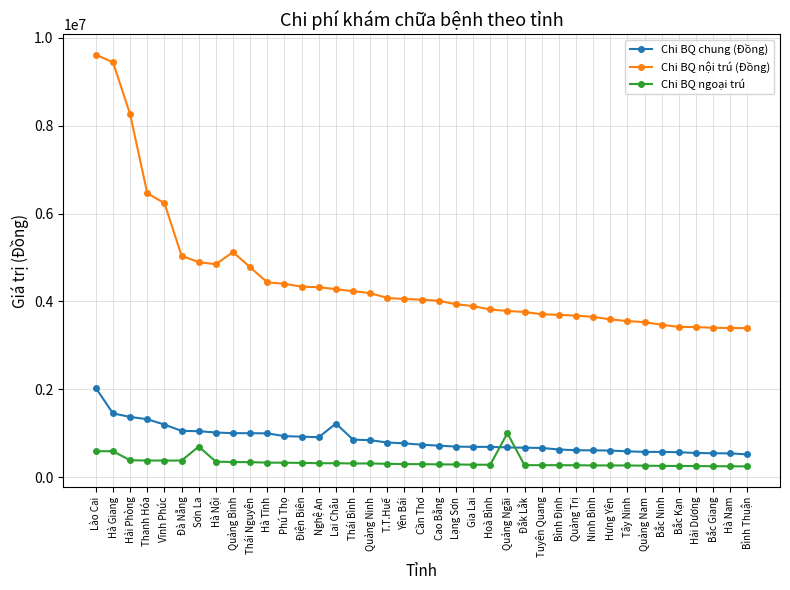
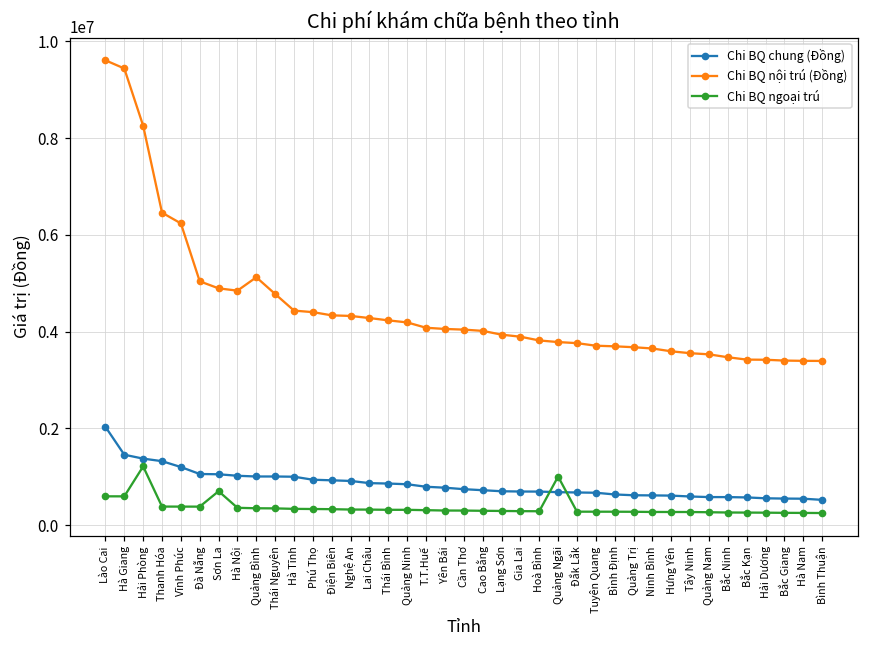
Chi BQ ngoại trú, Hải Phòng: 400000 -> 1200000
Chi BQ chung (Đồng), Lai Châu: 1200000 -> 900000
